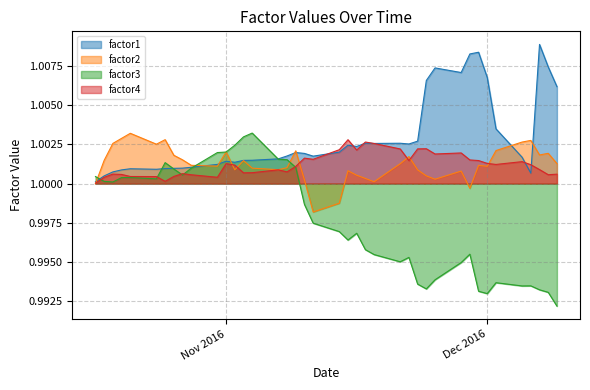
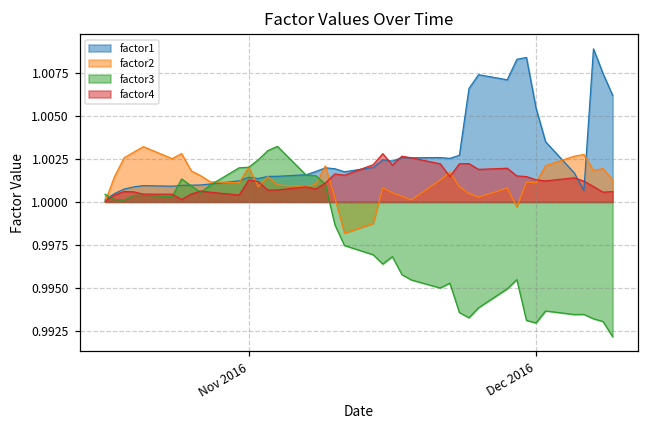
factor1, Dec 2016: 1.0068 -> 1.0055
